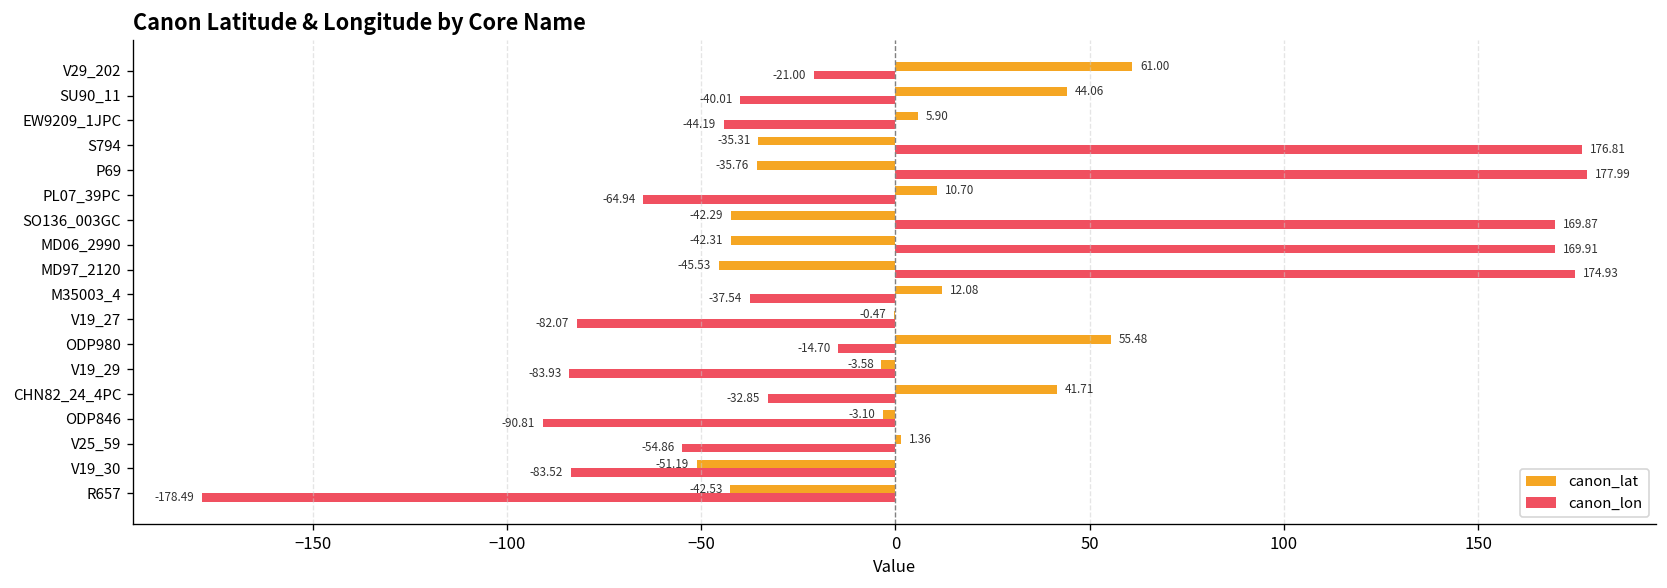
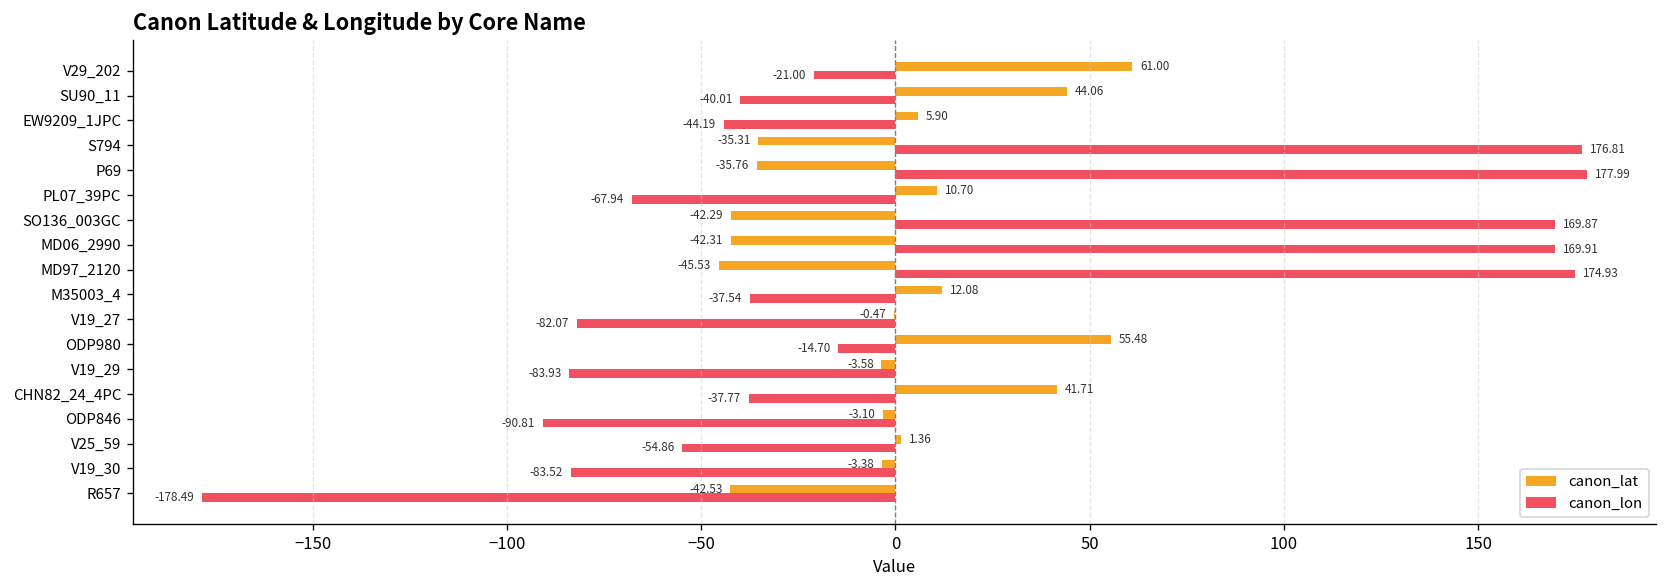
canon_lon, PL07_39PC: -64.94 -> -67.94
canon_lon, CHN82_24_4PC: -32.85 -> -37.77
canon_lat, V19_30: -51.19 -> -3.38
